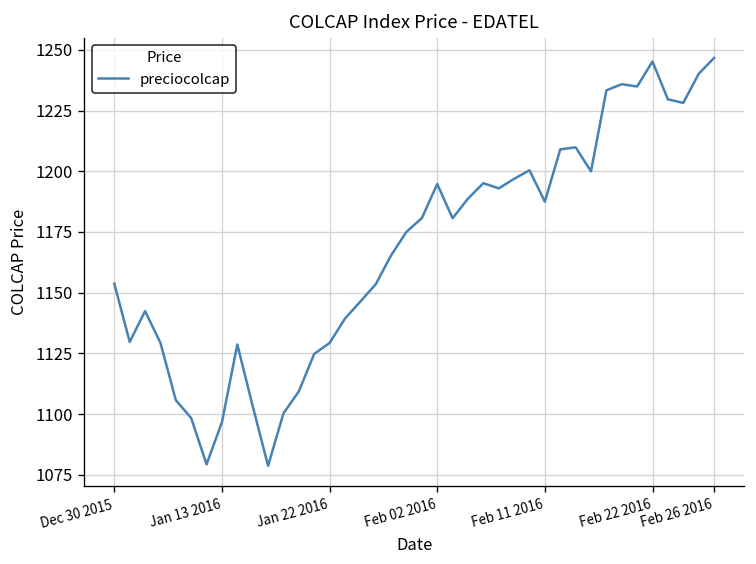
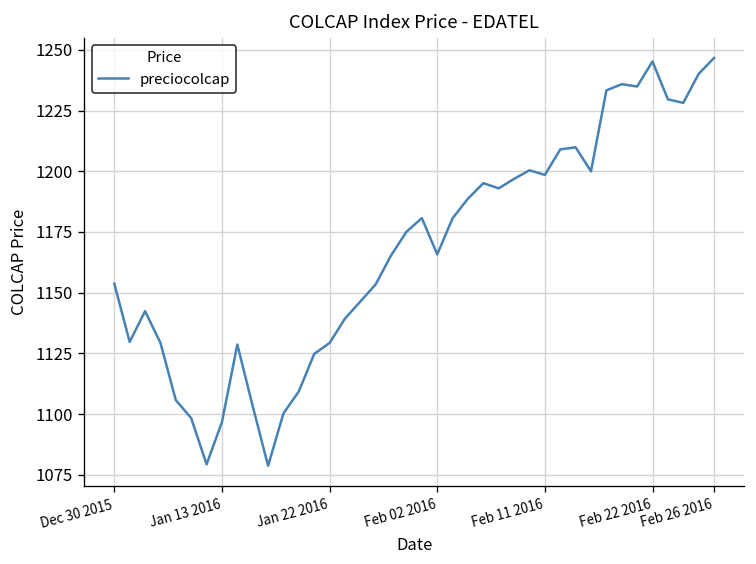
Feb 02 2016: 1195 -> 1166
Feb 11 2016: 1188 -> 1199
